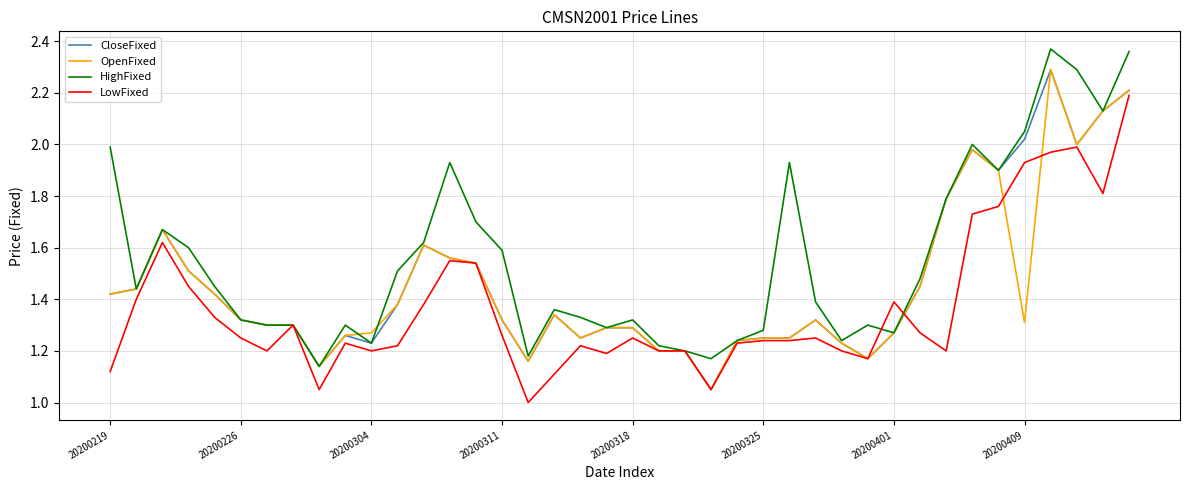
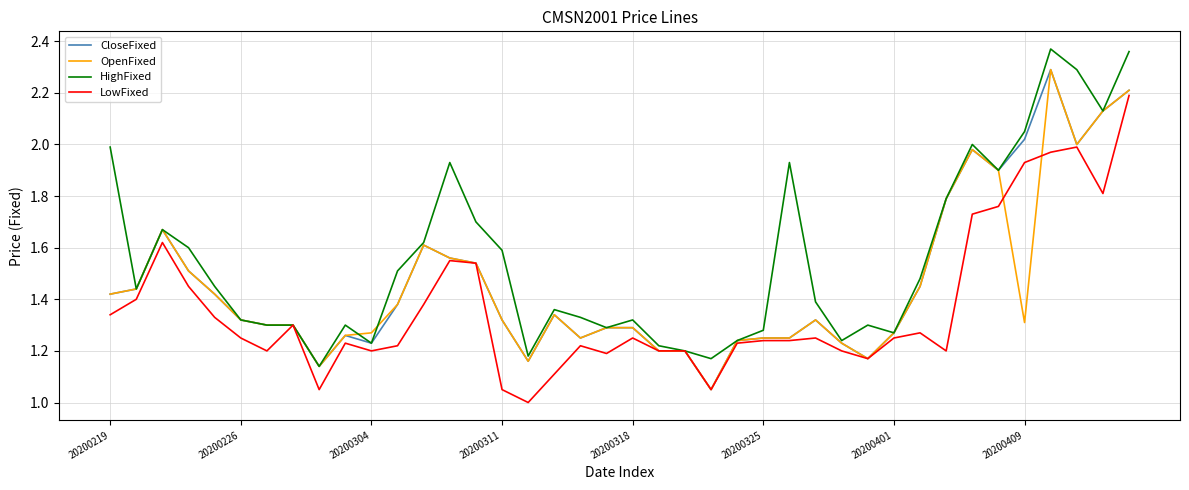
LowFixed, 20200219: 1.12 -> 1.34
LowFixed, 20200311: 1.26 -> 1.05
LowFixed, 20200401: 1.39 -> 1.25
